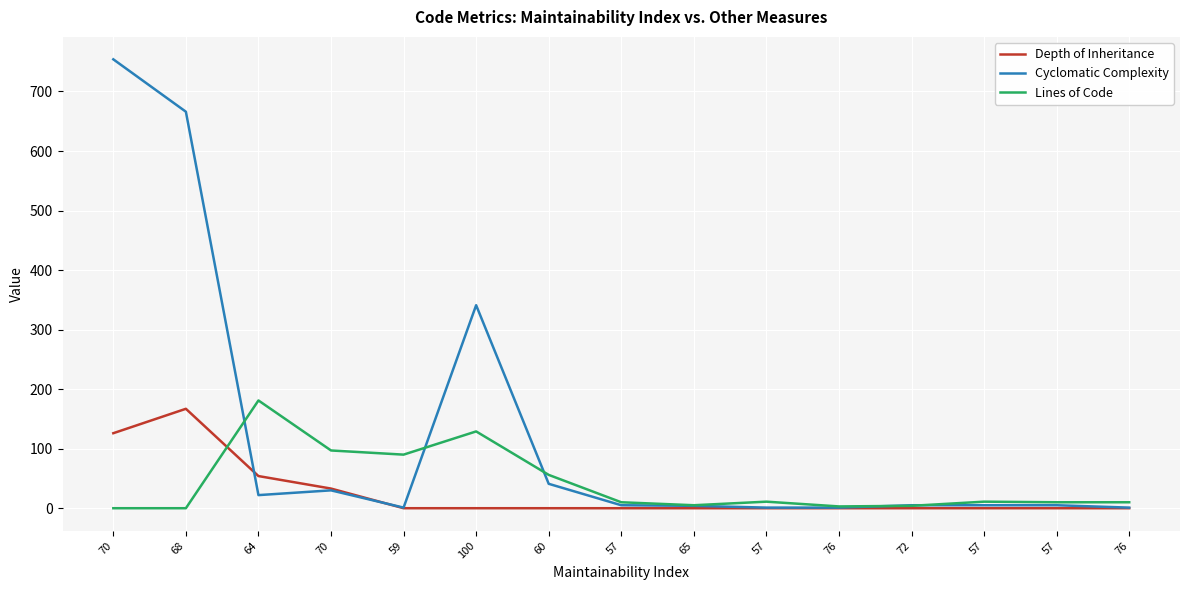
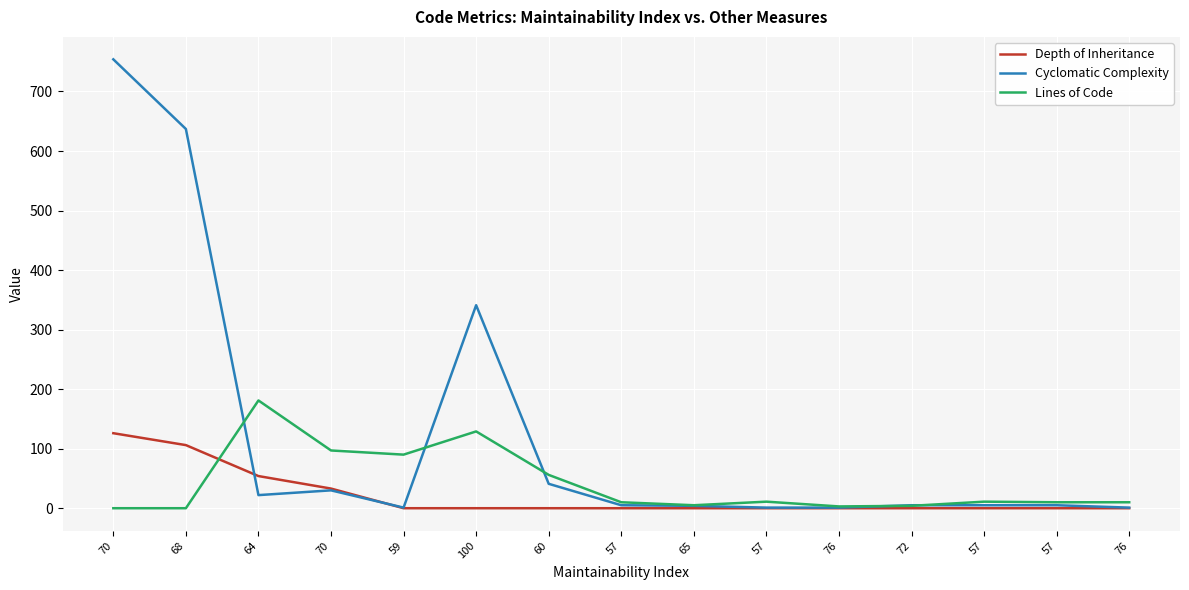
Depth of Inheritance, 68: 170 -> 110
Cyclomatic Complexity, 68: 670 -> 640
